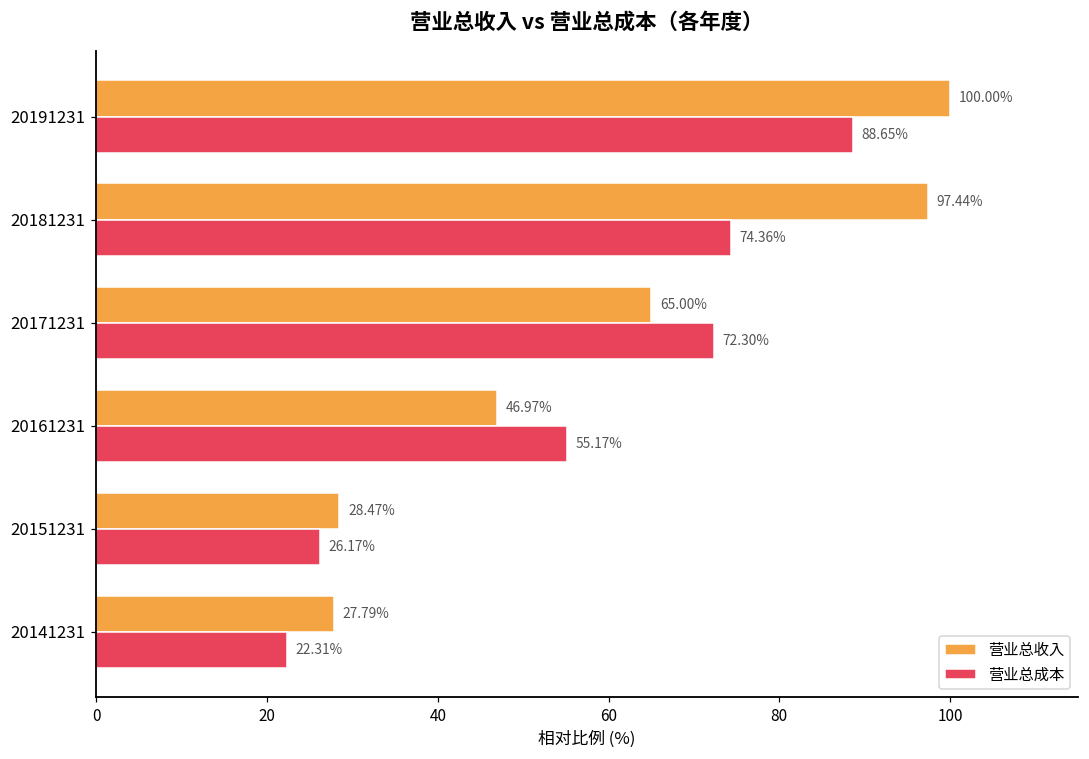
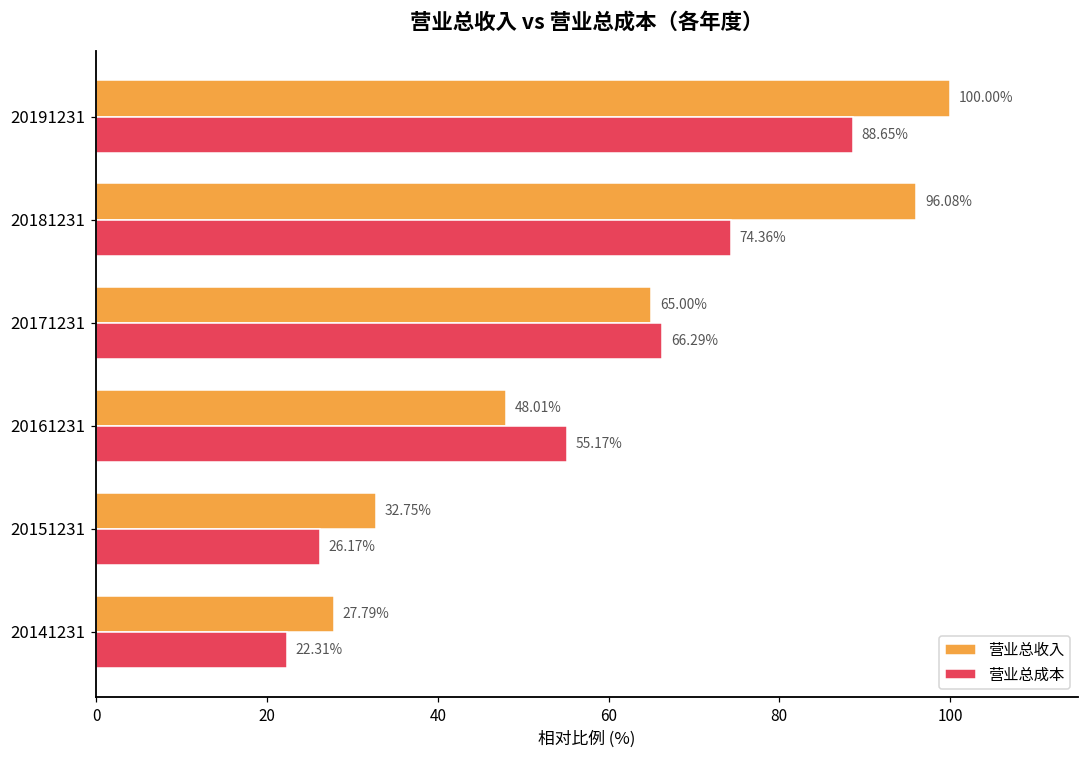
营业总收入, 20181231: 97.44% -> 96.08%
营业总成本, 20171231: 72.30% -> 66.29%
营业总收入, 20161231: 46.97% -> 48.01%
营业总收入, 20151231: 28.47% -> 32.75%
